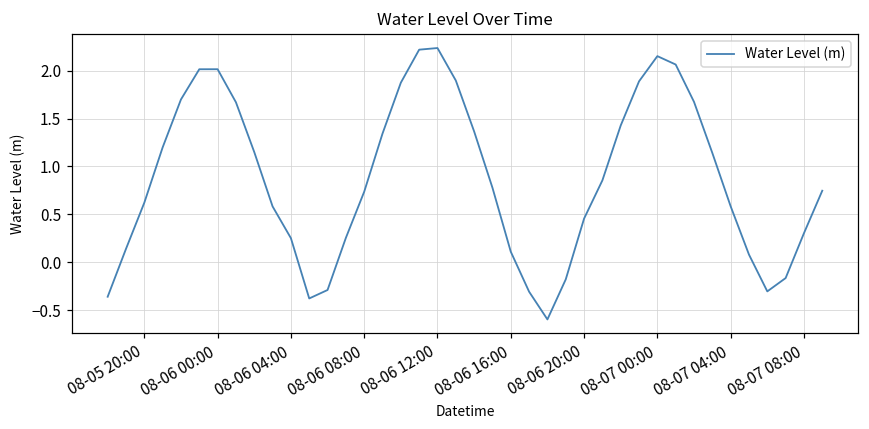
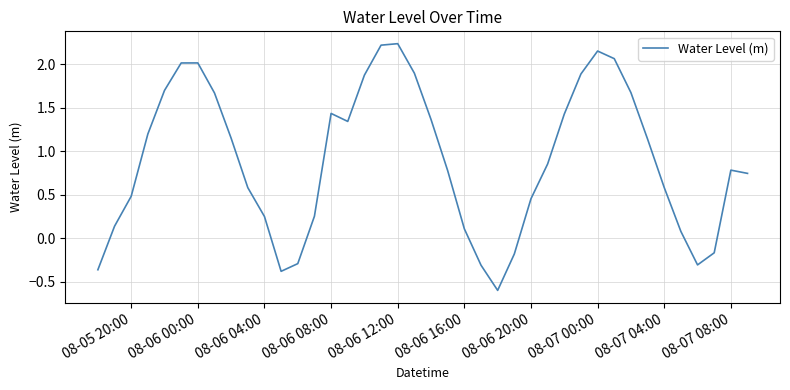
08-05 20:00: 0.6 -> 0.5
08-06 08:00: 0.7 -> 1.4
08-07 08:00: 0.3 -> 0.8
